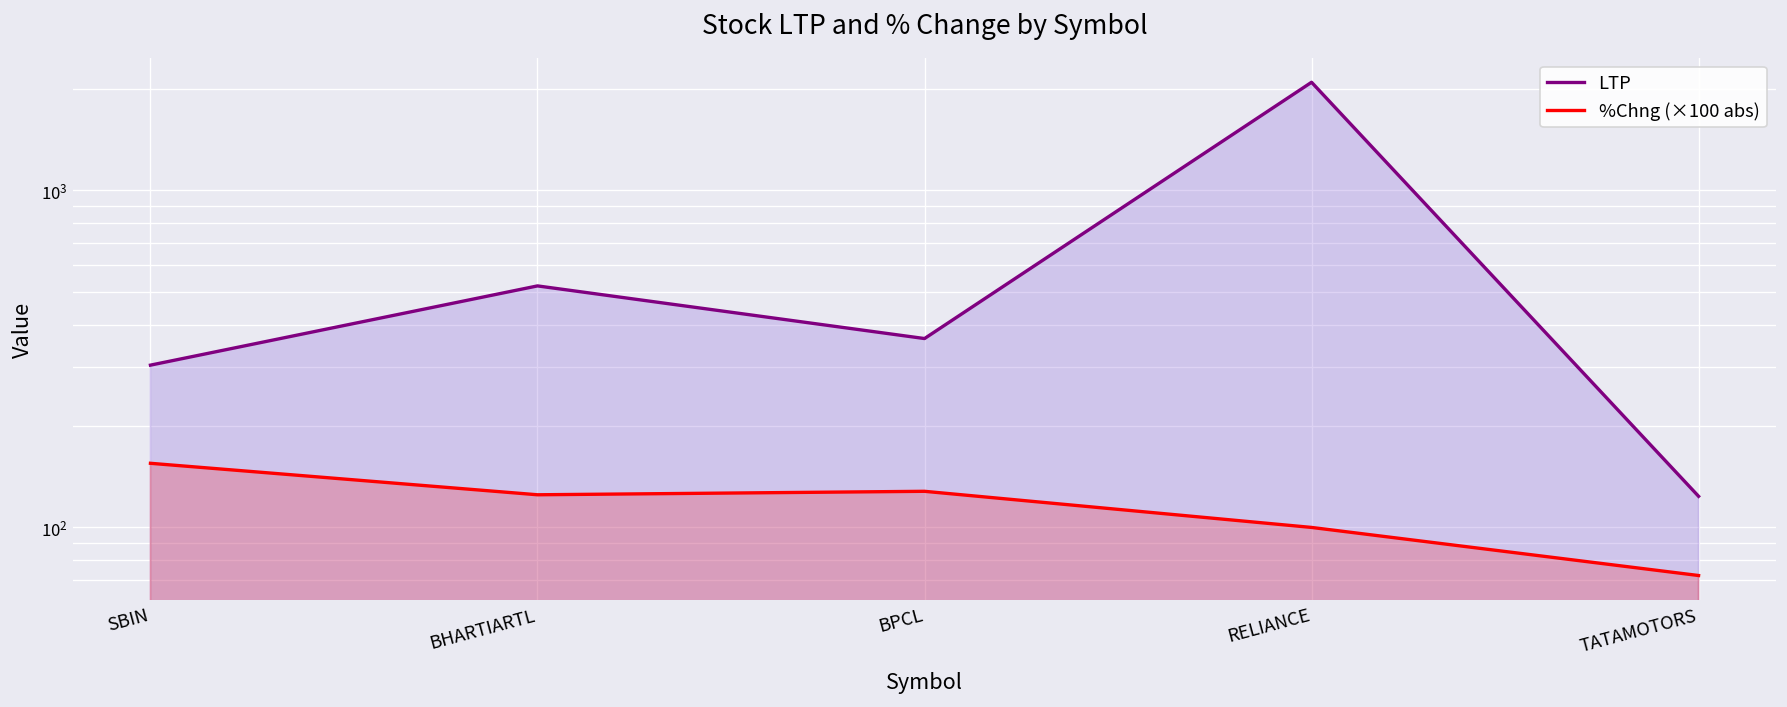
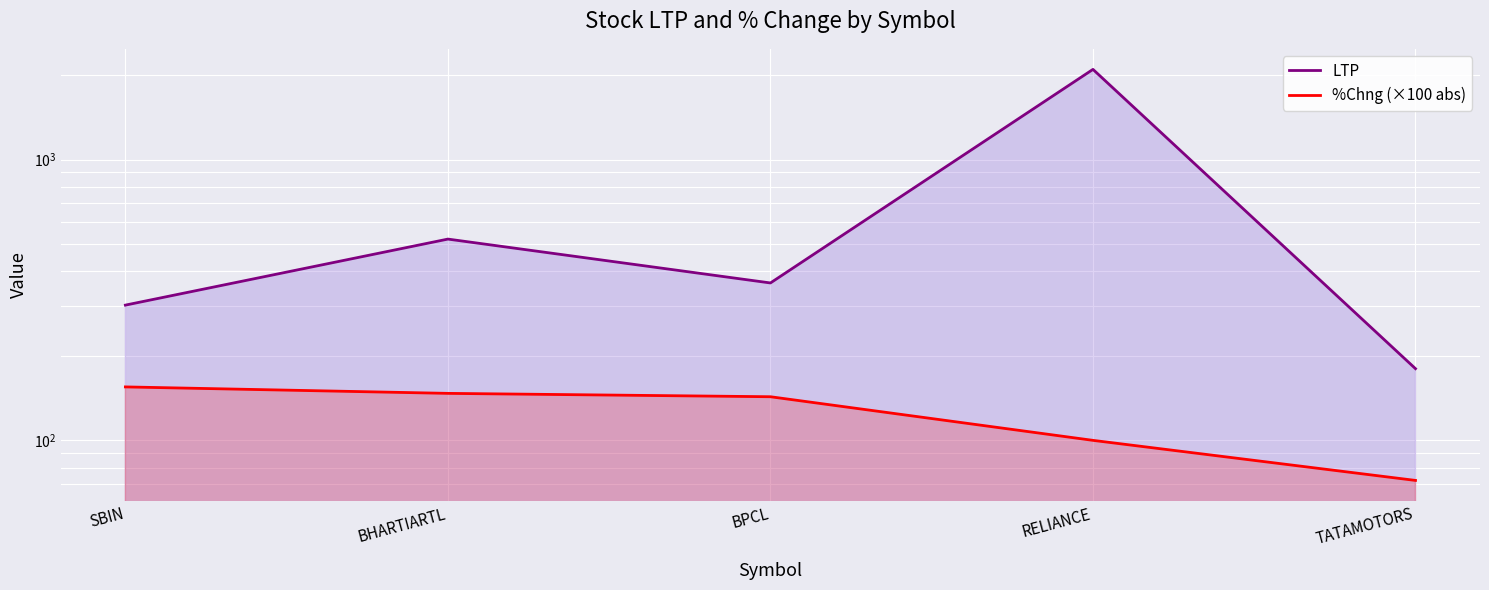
%Chng (×100 abs), BHARTIARTL: 130 -> 150
%Chng (×100 abs), BPCL: 130 -> 140
LTP, TATAMOTORS: 120 -> 180
